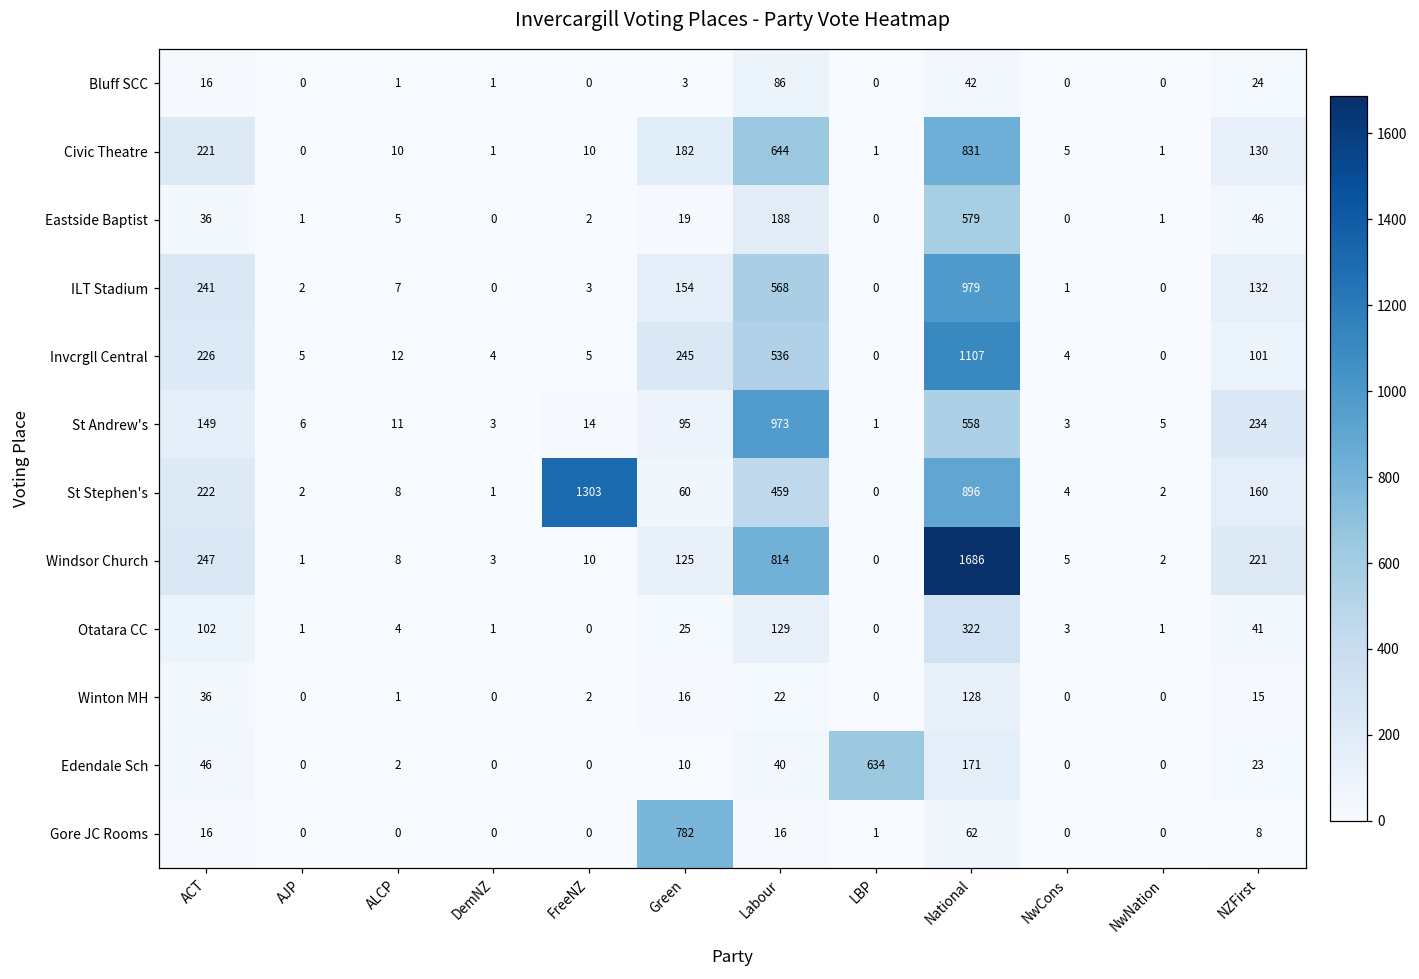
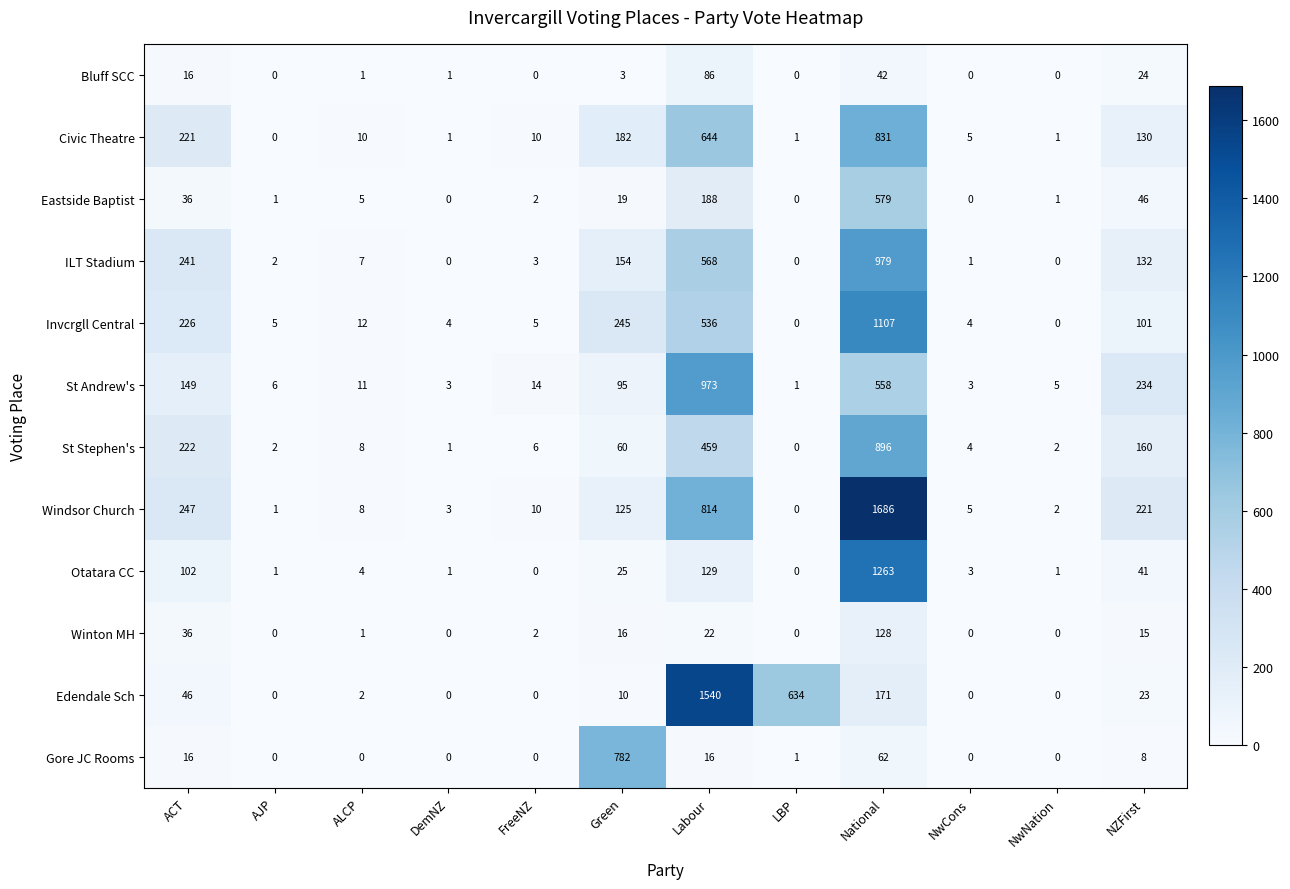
St Stephen's, FreeNZ: 1303 -> 6
Otatara CC, National: 322 -> 1263
Edendale Sch, Labour: 40 -> 1540
